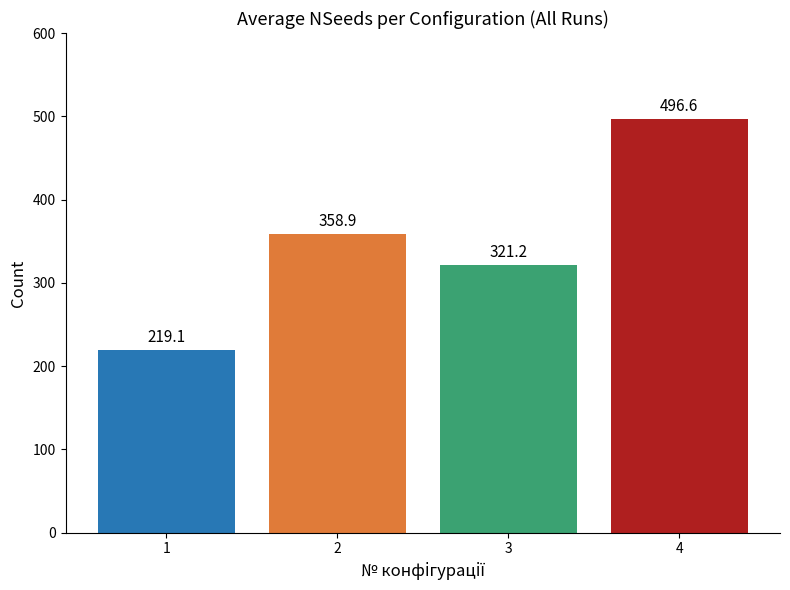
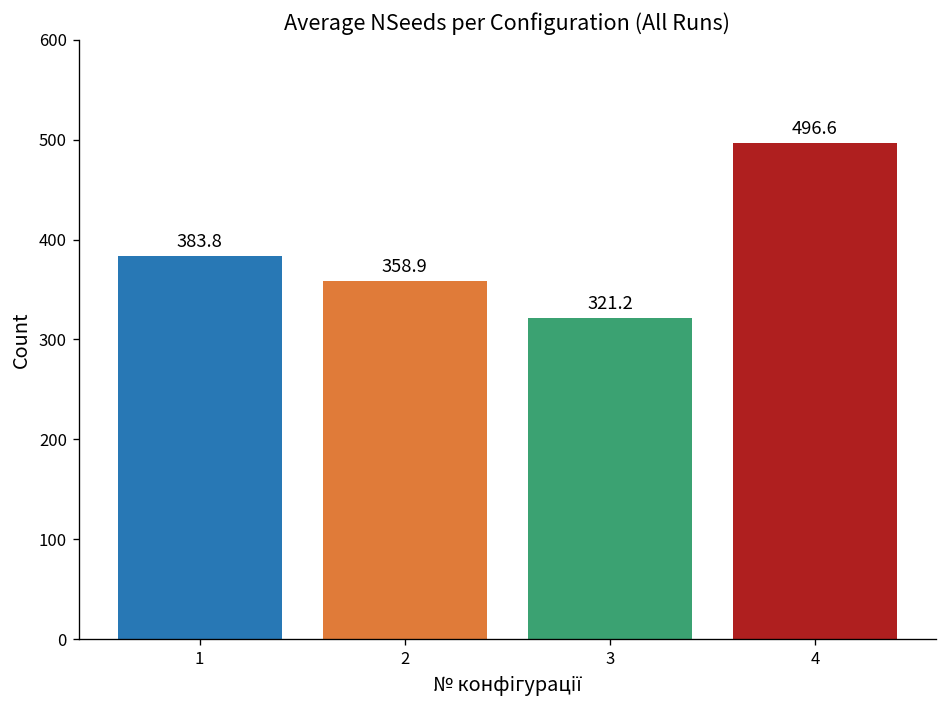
1: 219.1 -> 383.8
